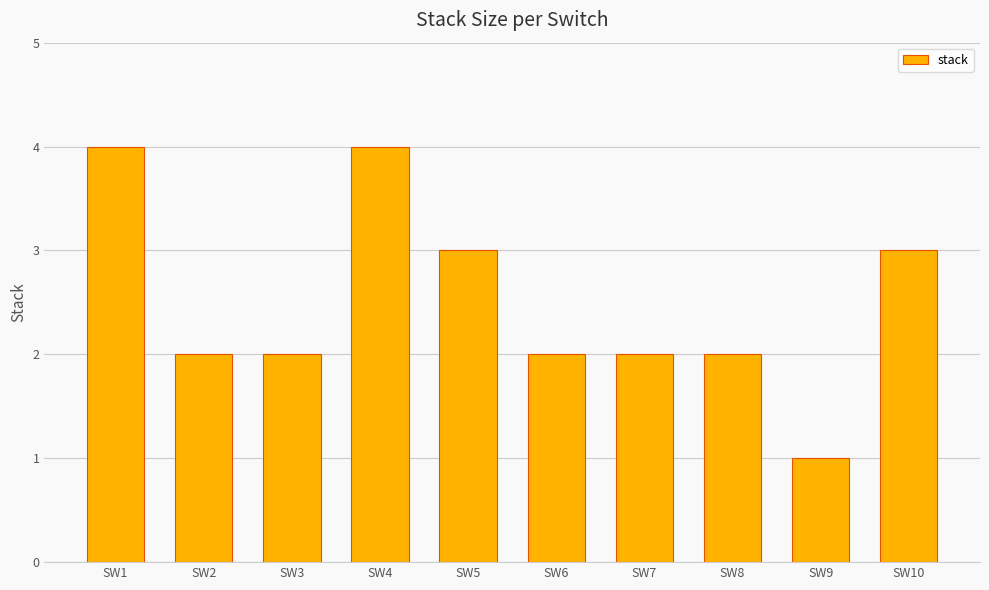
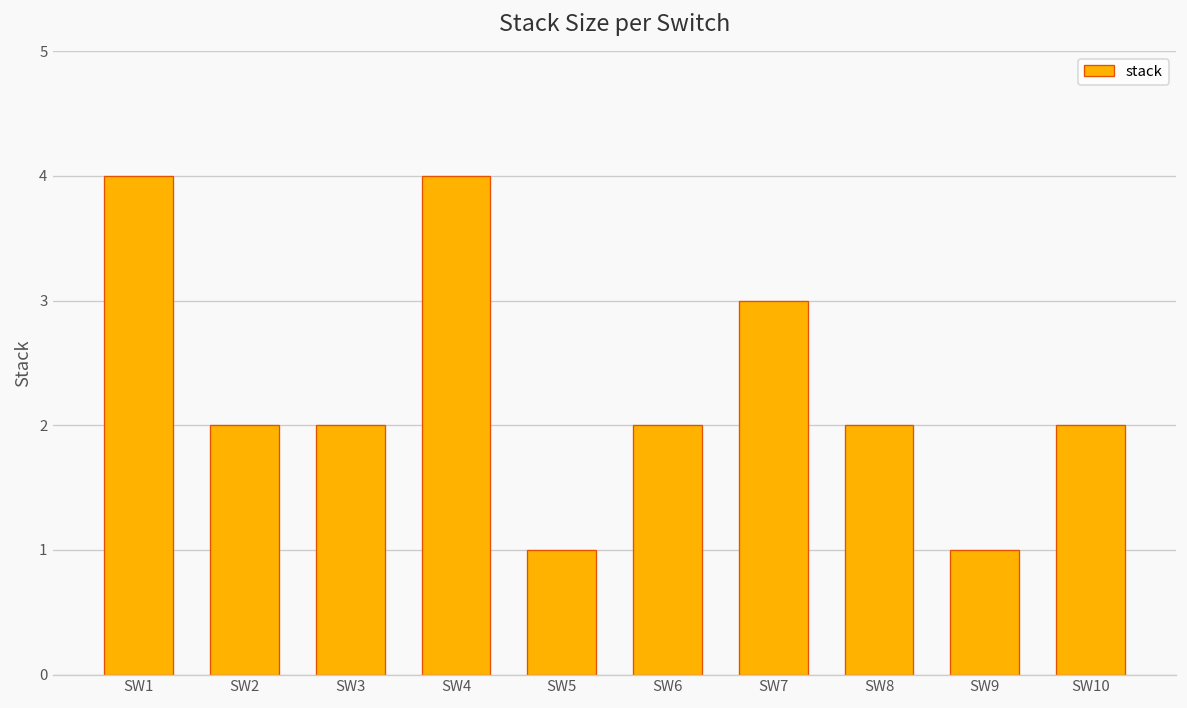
SW5: 3 -> 1
SW7: 2 -> 3
SW10: 3 -> 2
